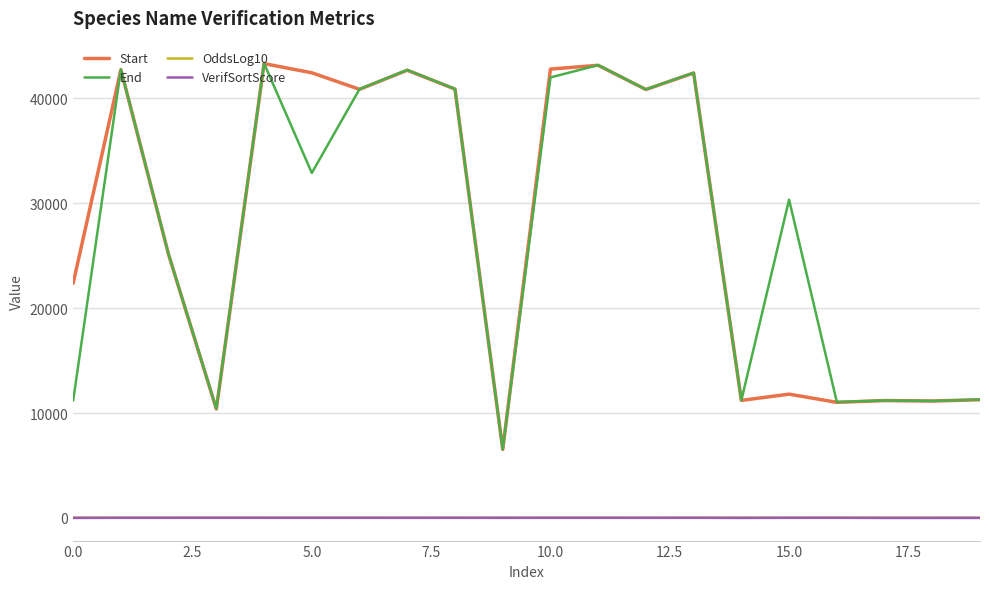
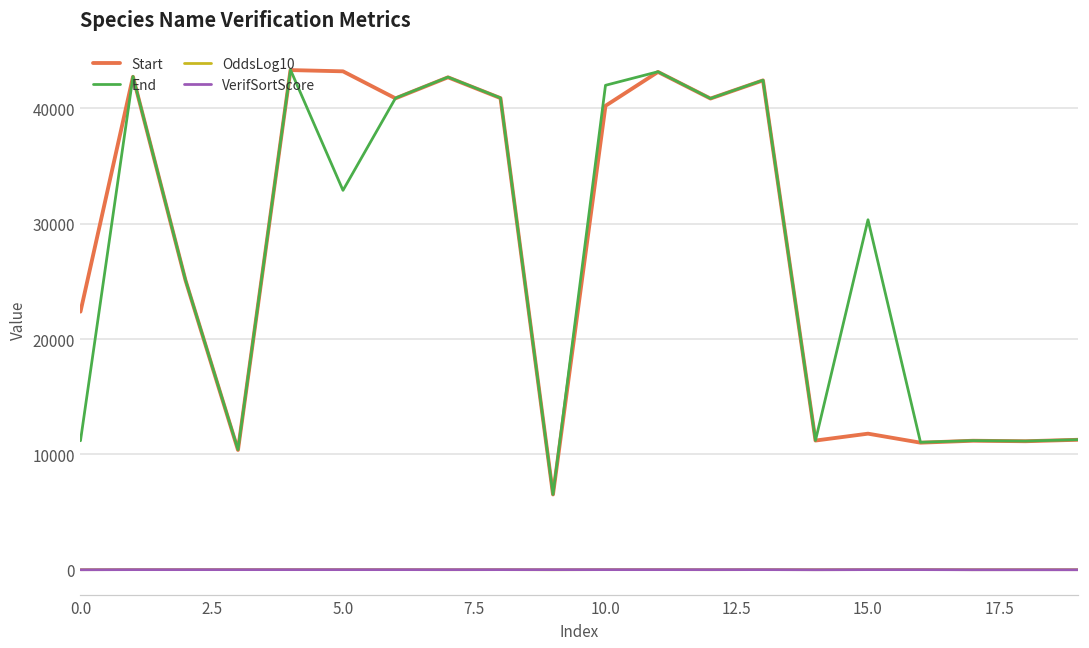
Start, 5.0: 42500 -> 43200
Start, 10.0: 42800 -> 40200
